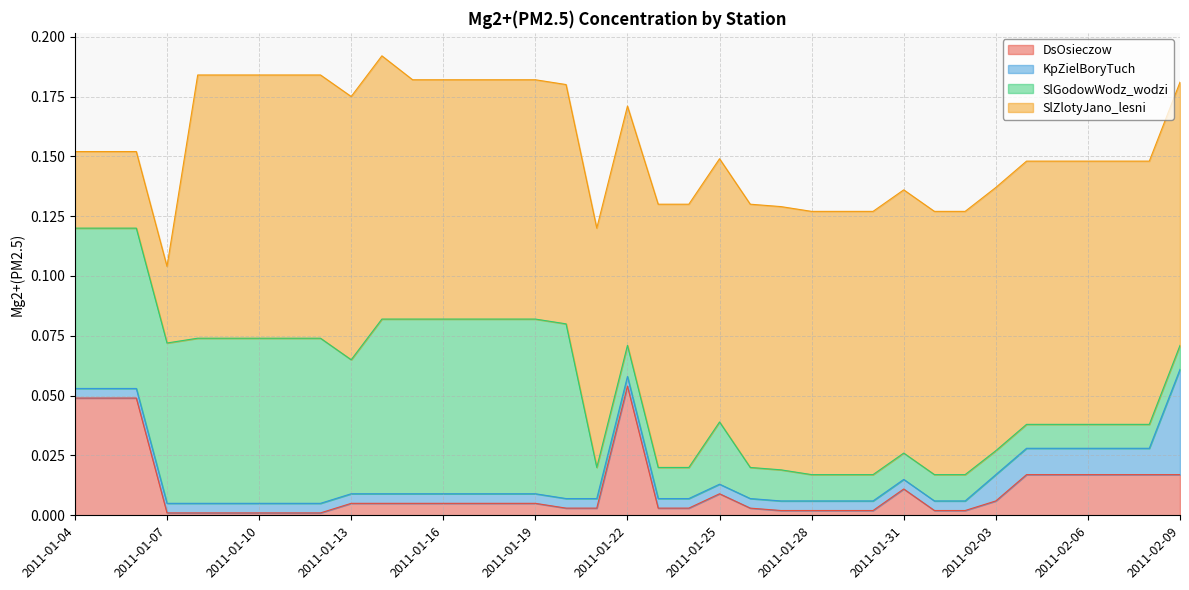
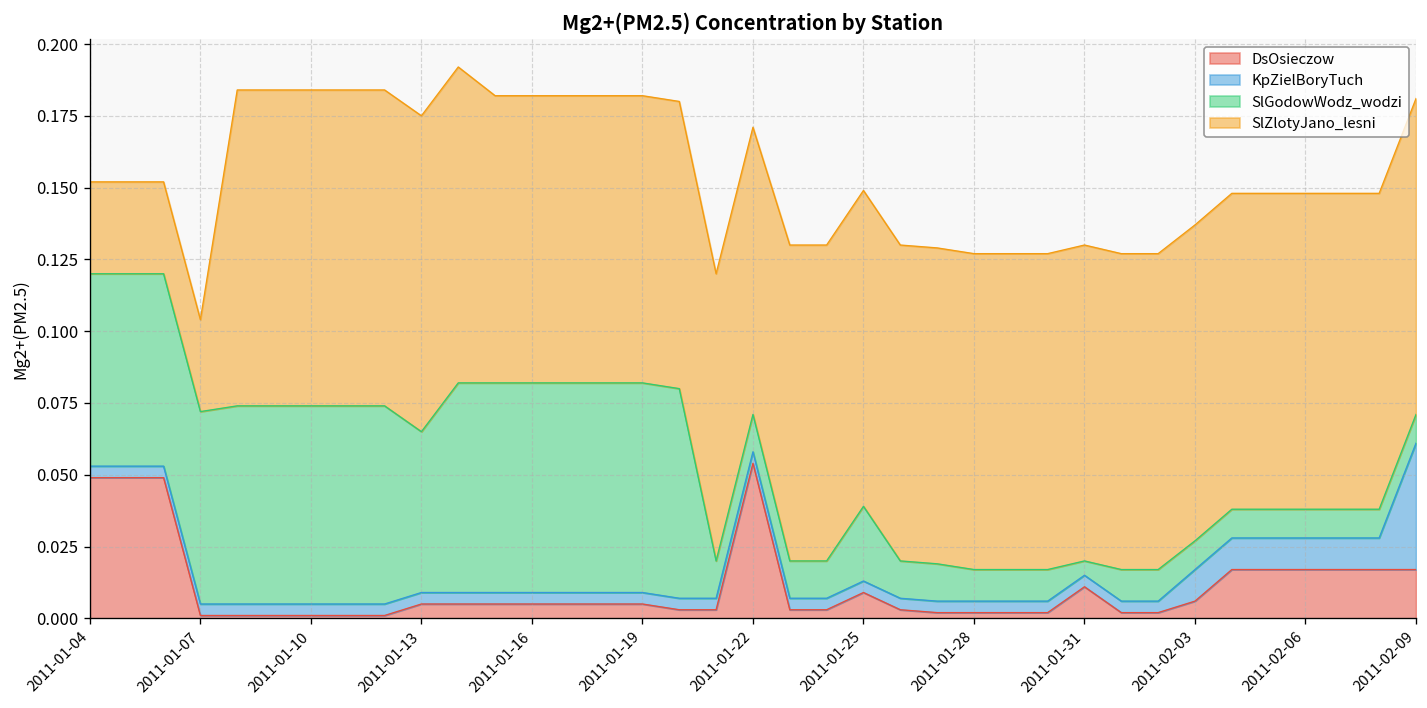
SlGodowWodz_wodzi, 2011-01-31: 0.011 -> 0.005
